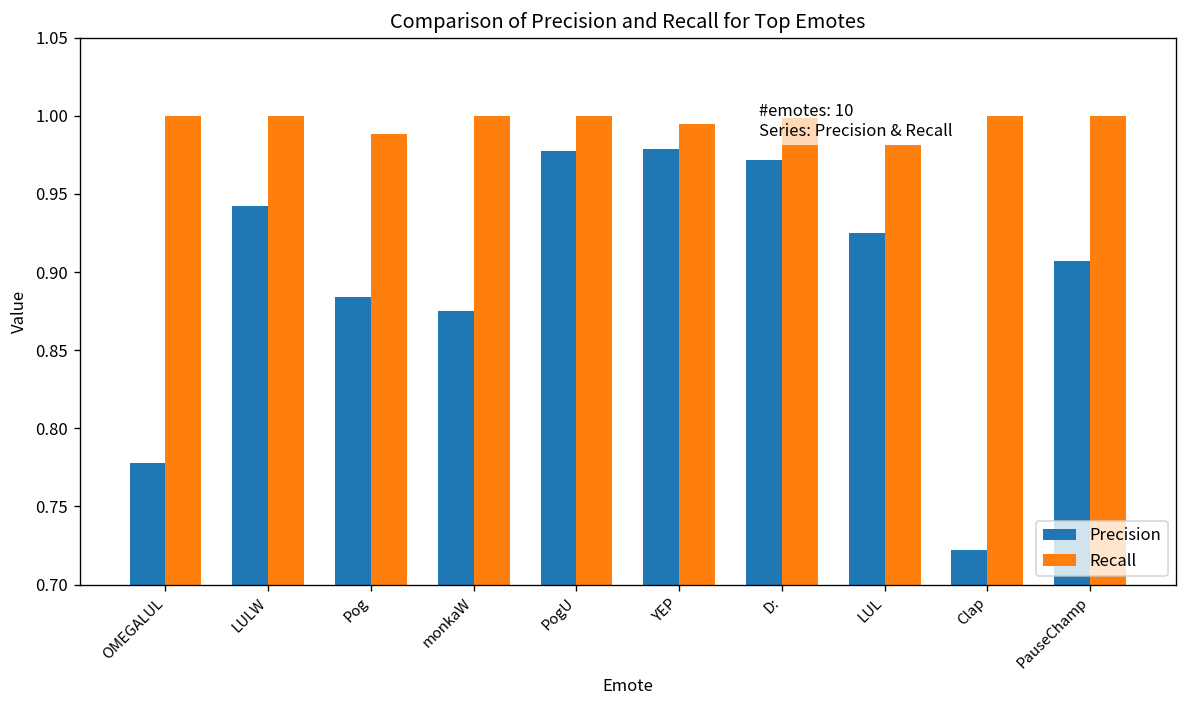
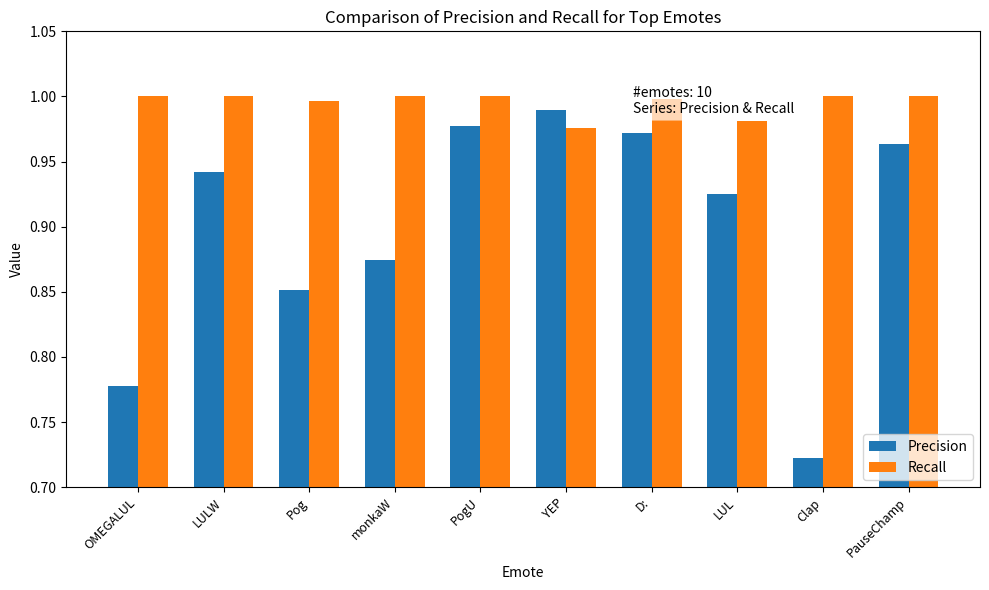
Precision, Pog: 0.884 -> 0.852
Recall, Pog: 0.988 -> 0.997
Precision, YEP: 0.979 -> 0.989
Recall, YEP: 0.995 -> 0.976
Precision, PauseChamp: 0.907 -> 0.963
